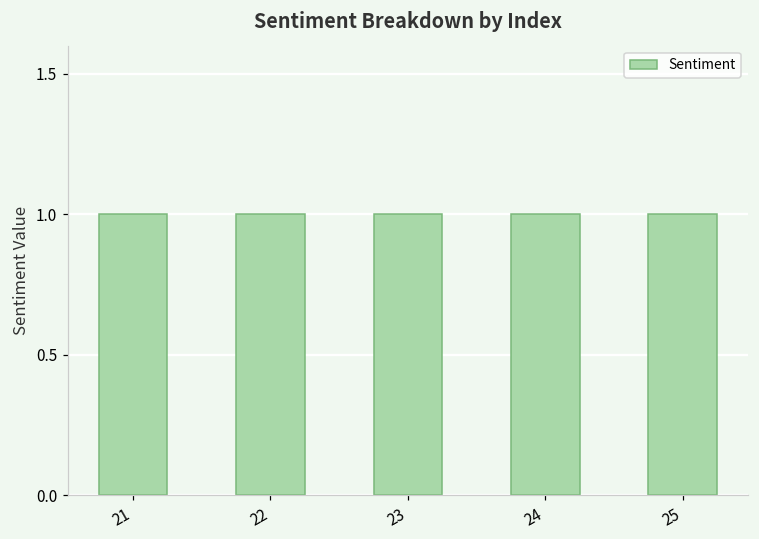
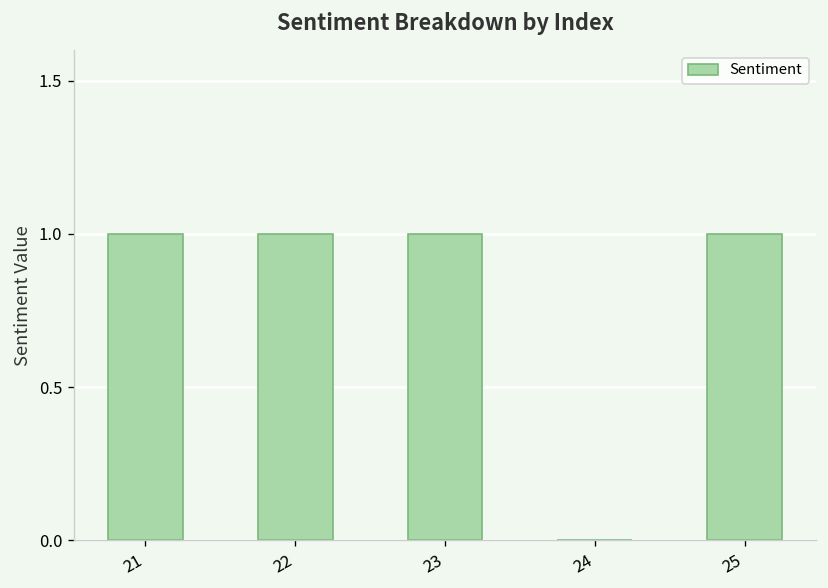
24: 1 -> 0
